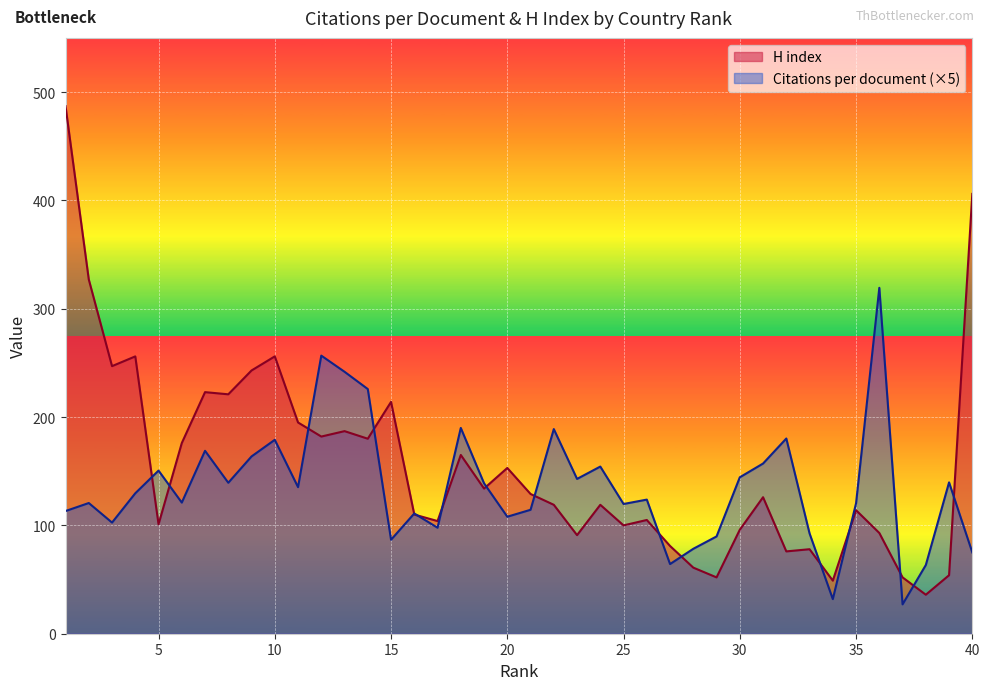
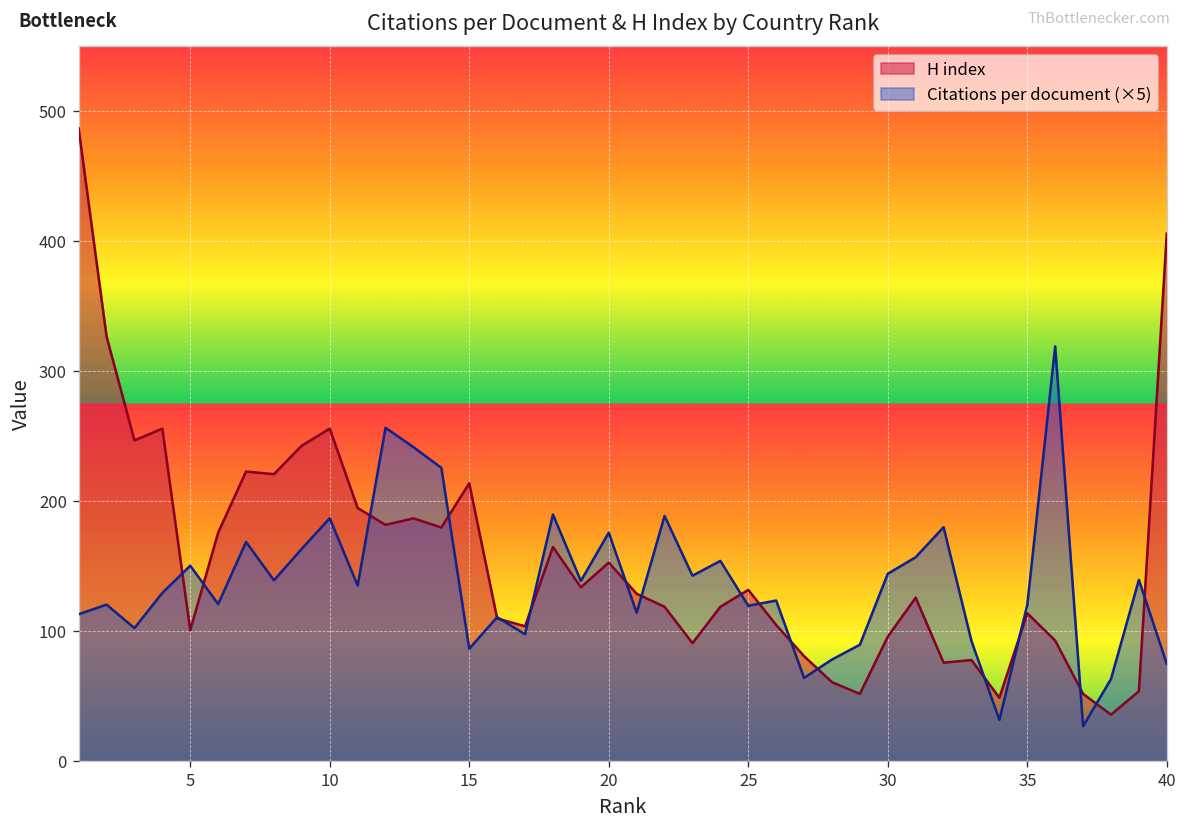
Citations per document (×5), 10: 179 -> 187
Citations per document (×5), 20: 108 -> 176
H index, 25: 100 -> 132
